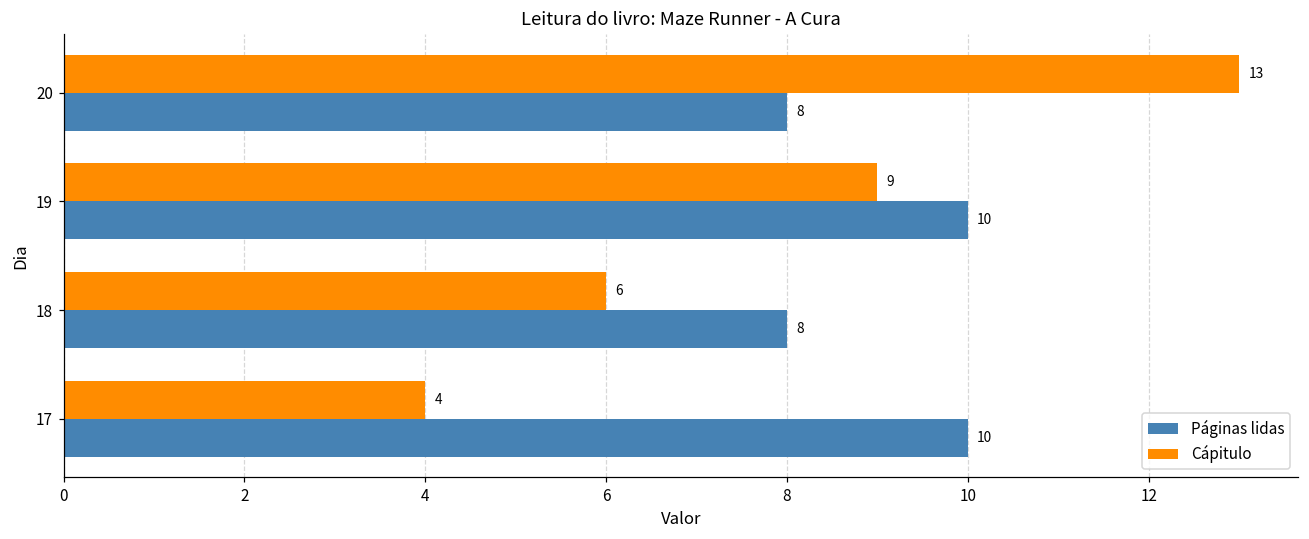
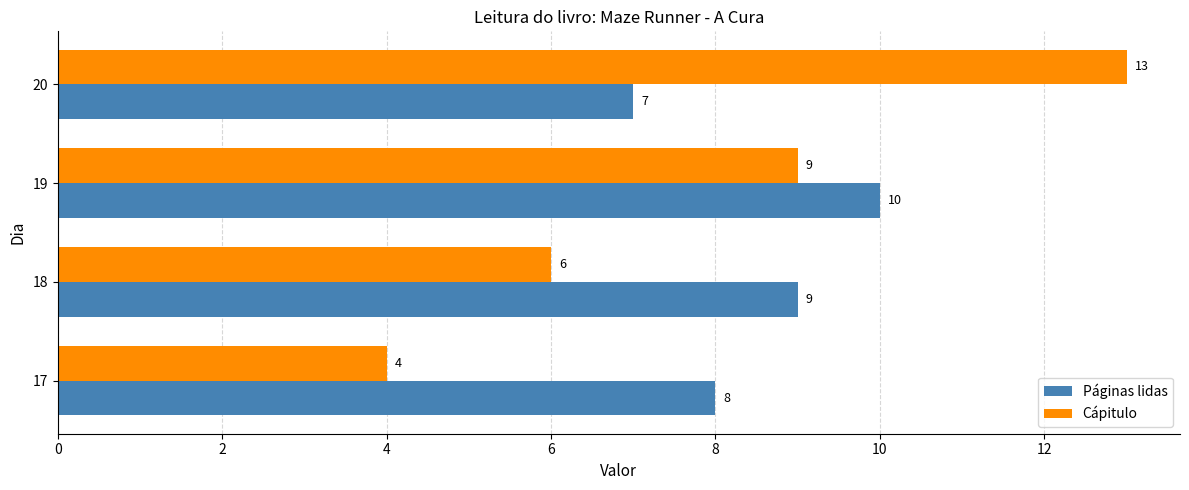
Páginas lidas, 20: 8 -> 7
Páginas lidas, 18: 8 -> 9
Páginas lidas, 17: 10 -> 8
